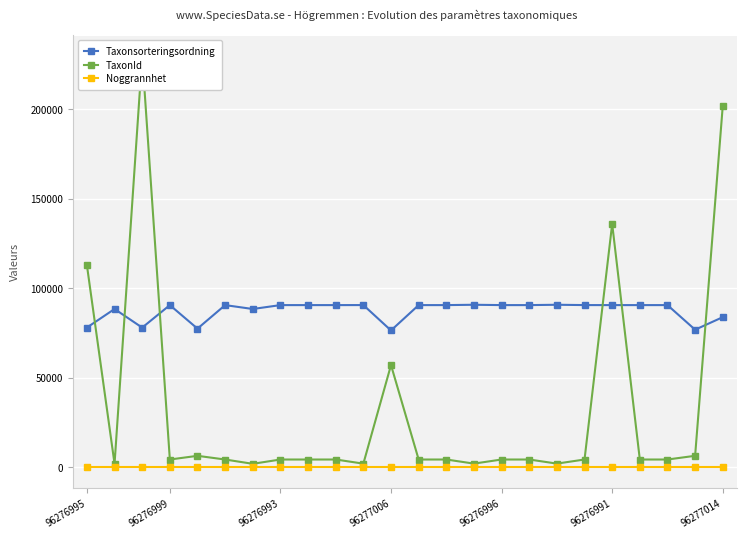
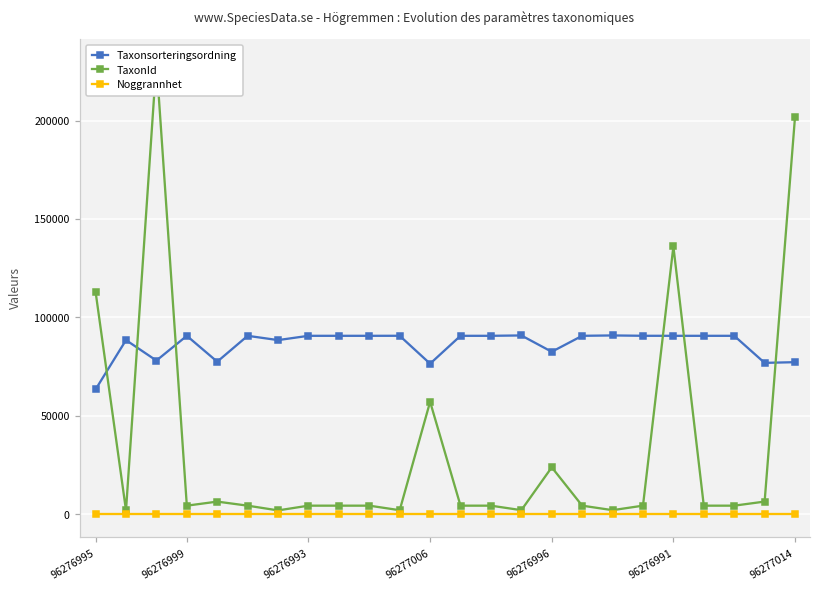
Taxonsorteringsordning, 96276995: 78000 -> 63000
Taxonsorteringsordning, 96276996: 91000 -> 83000
TaxonId, 96276996: 4000 -> 24000
Taxonsorteringsordning, 96277014: 84000 -> 77000
